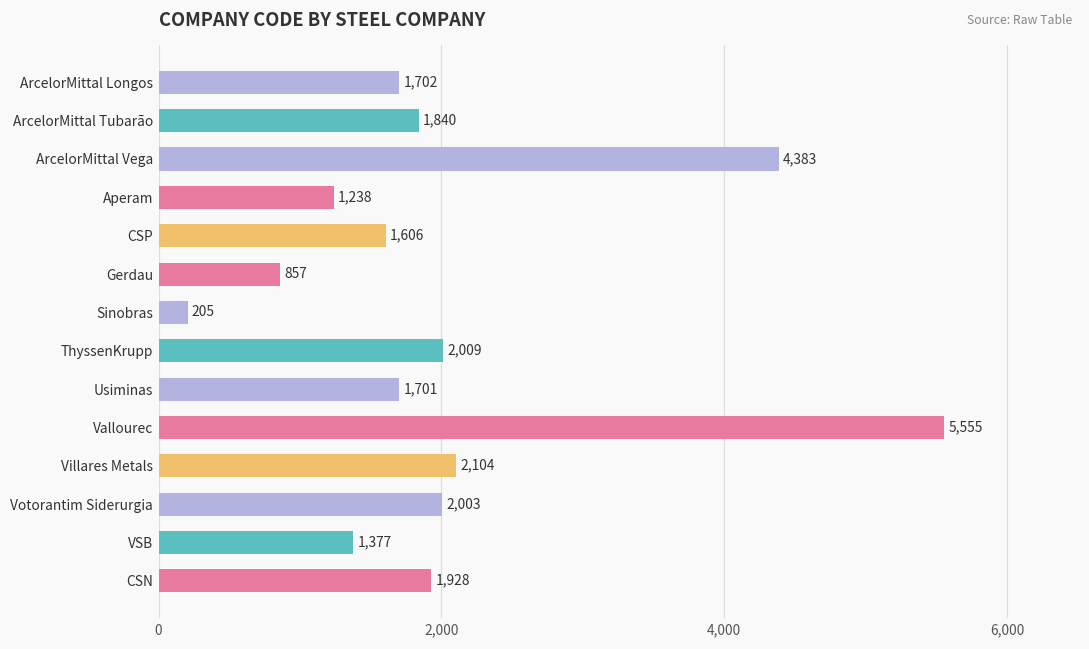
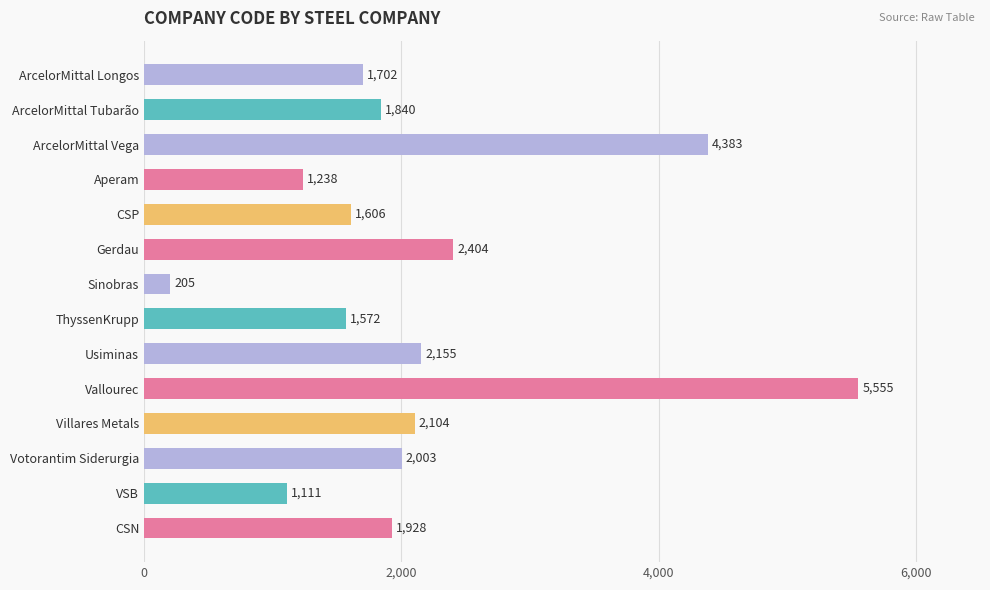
Gerdau: 857 -> 2,404
ThyssenKrupp: 2,009 -> 1,572
Usiminas: 1,701 -> 2,155
VSB: 1,377 -> 1,111
